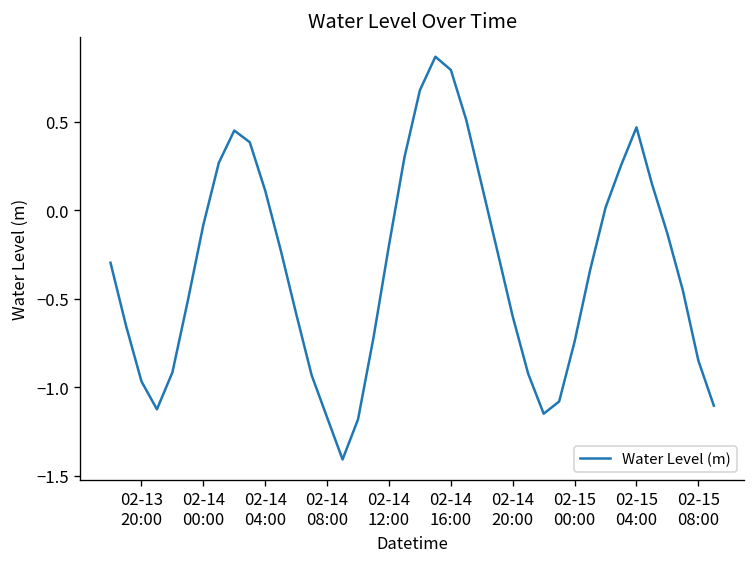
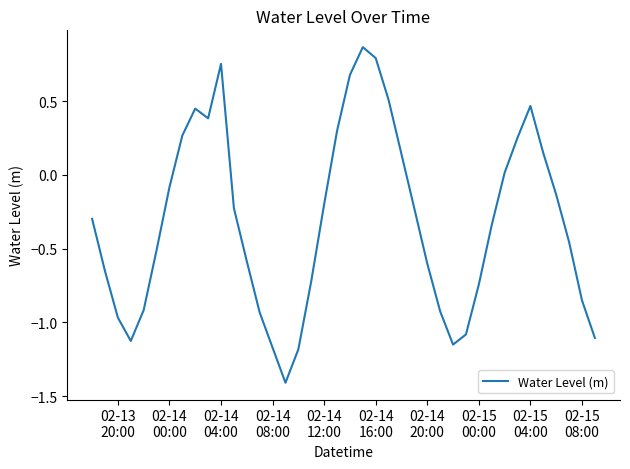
02-14 04:00: 0.11 -> 0.75
